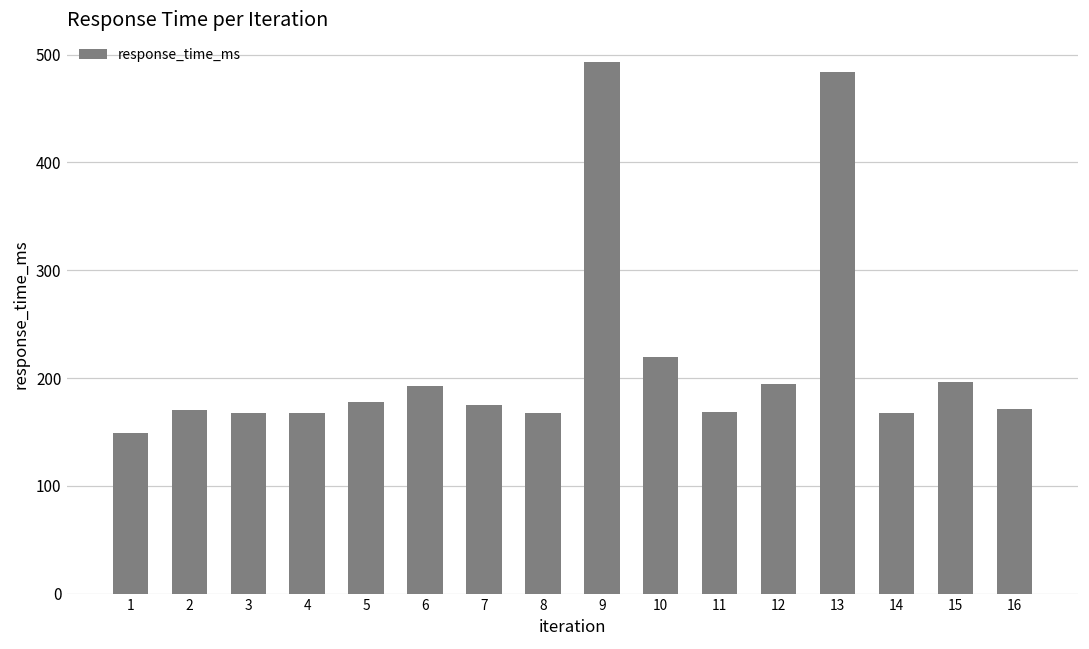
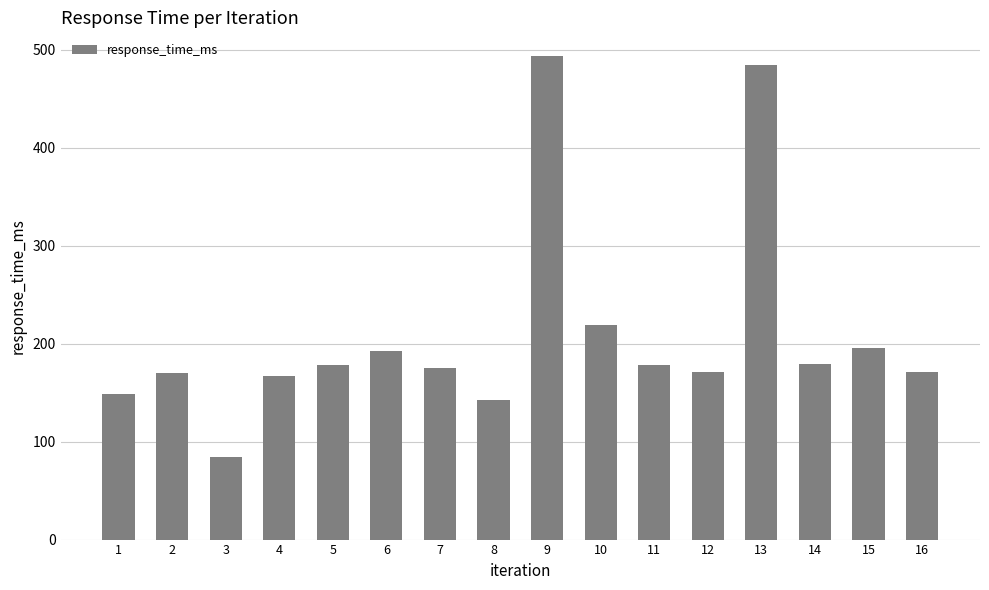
3: 170 -> 80
8: 170 -> 140
11: 170 -> 180
12: 190 -> 170
14: 170 -> 180
